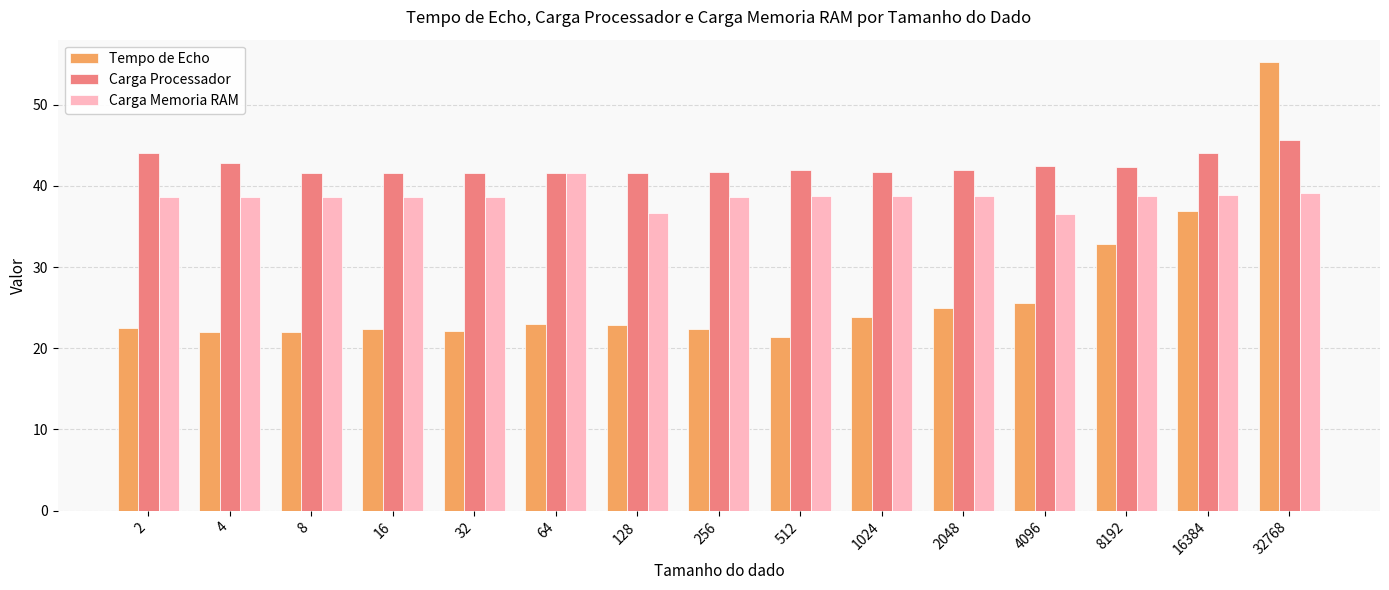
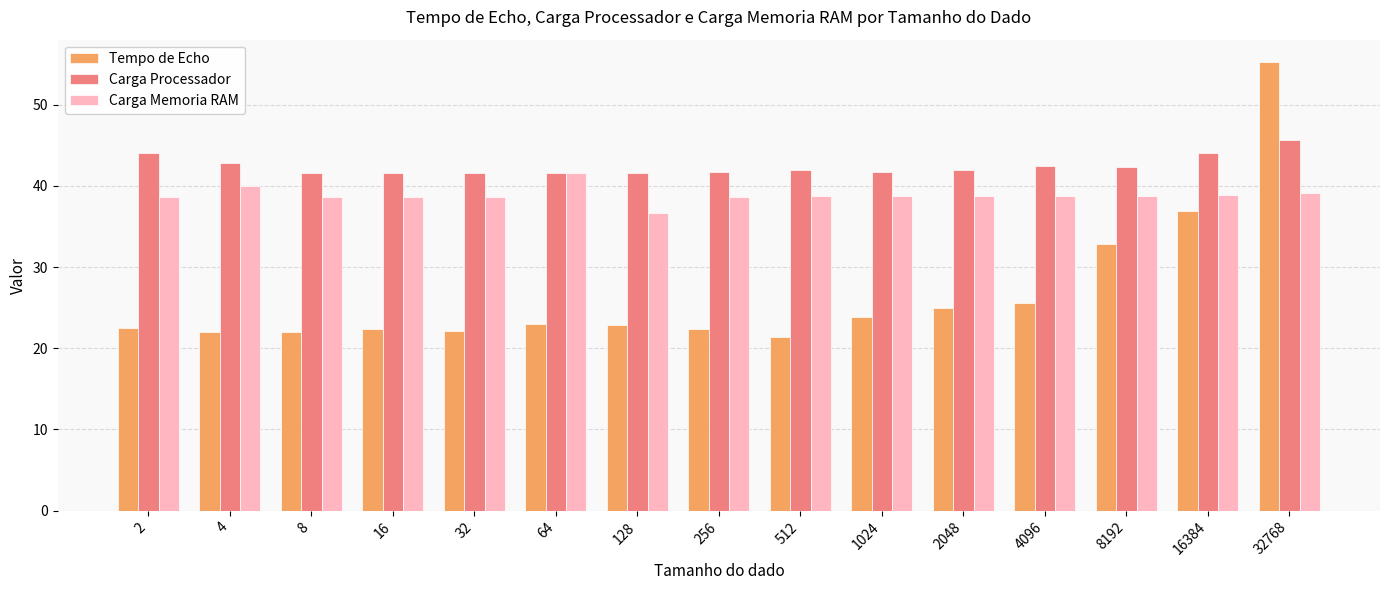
Carga Memoria RAM, 4: 39 -> 40
Carga Memoria RAM, 4096: 37 -> 39
